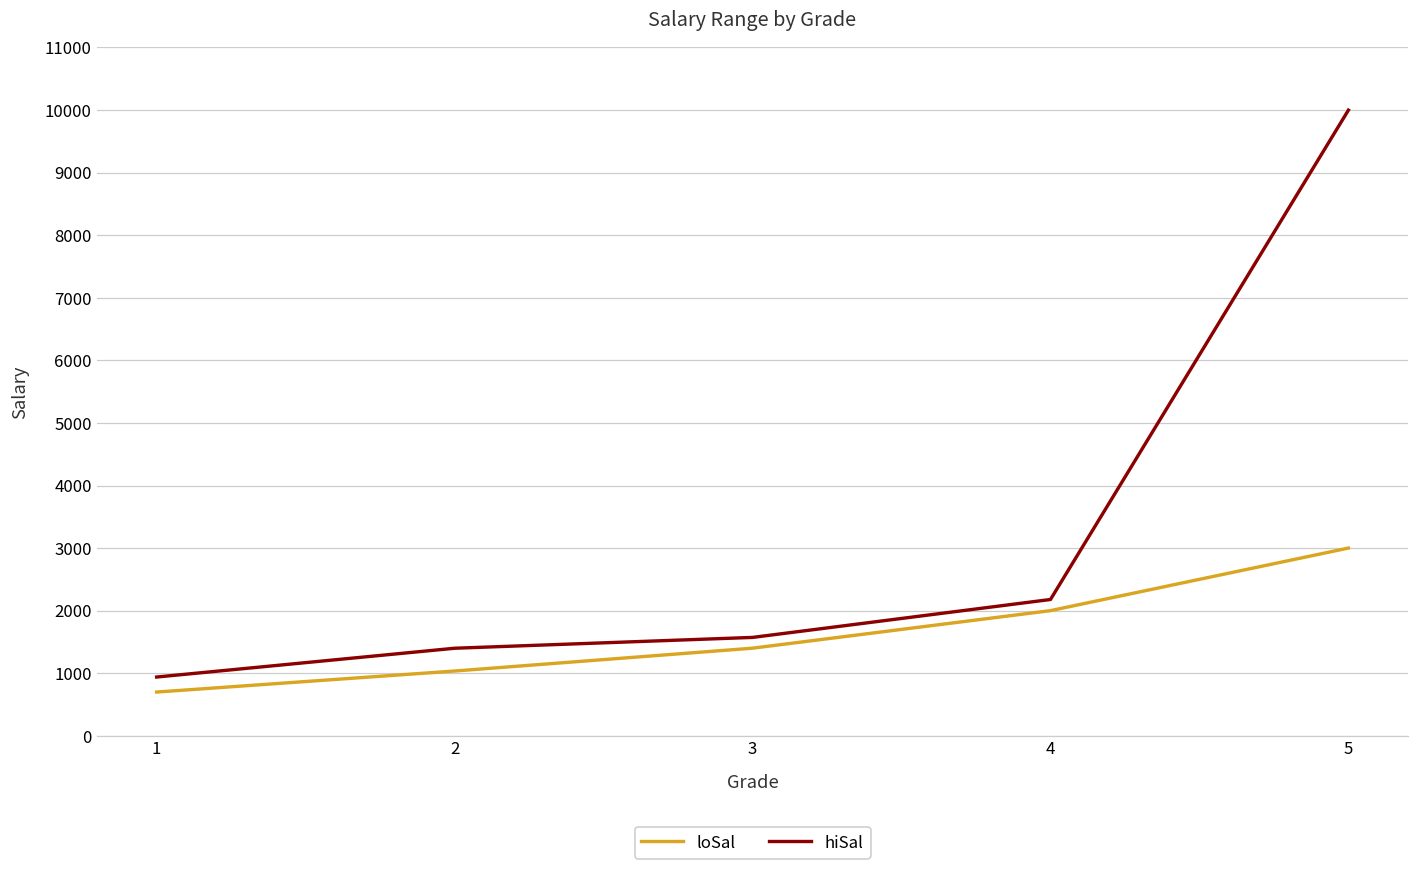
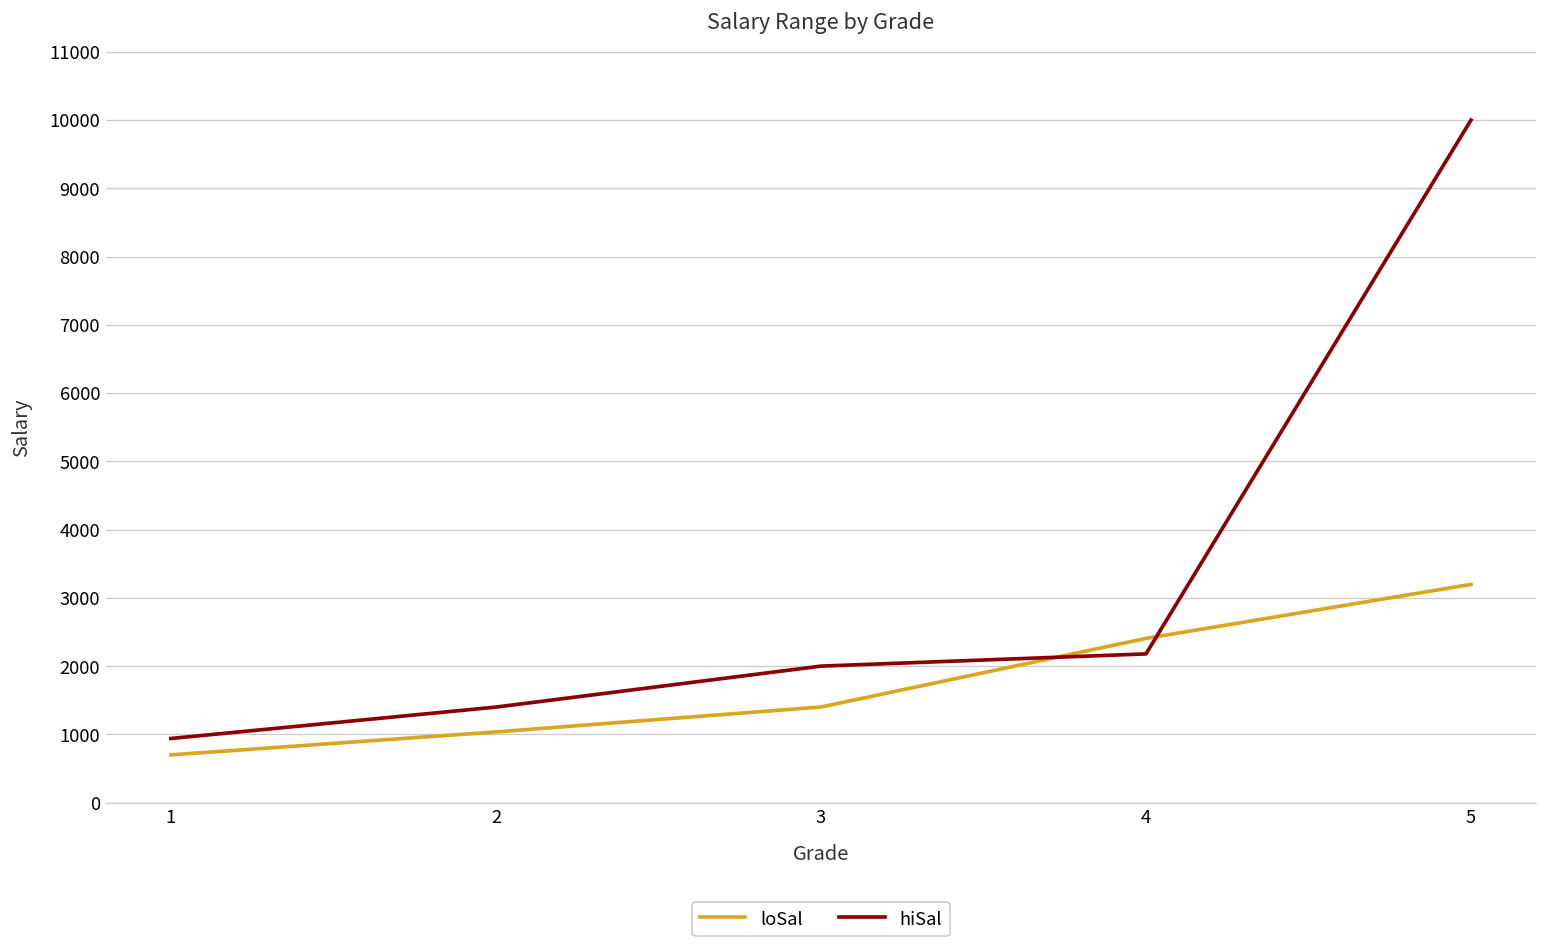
hiSal, 3: 1600 -> 2000
loSal, 4: 2000 -> 2400
loSal, 5: 3000 -> 3200
